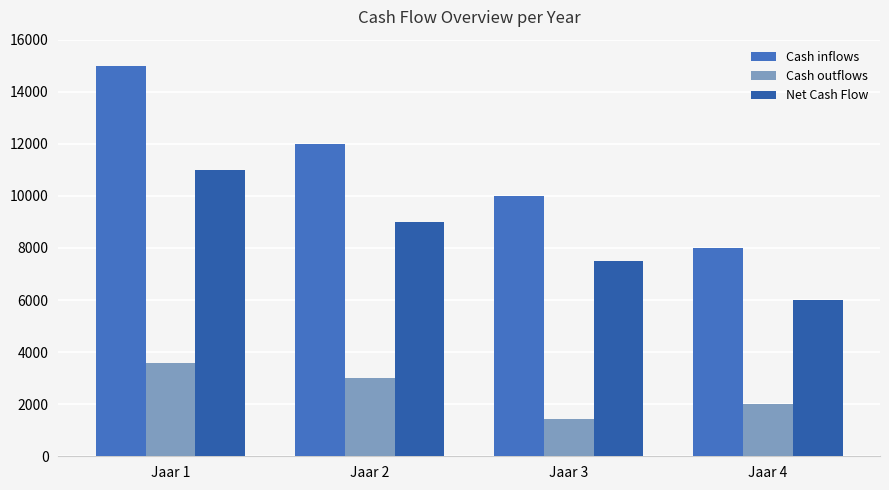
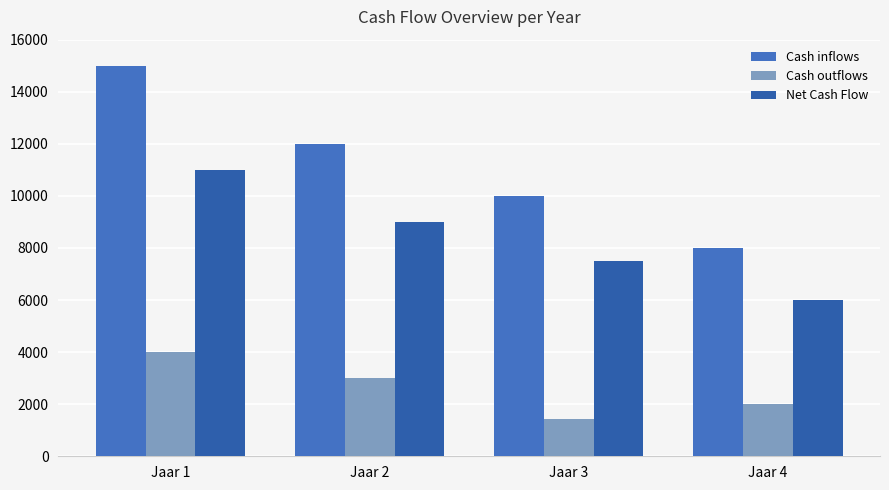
Cash outflows, Jaar 1: 3600 -> 4000
